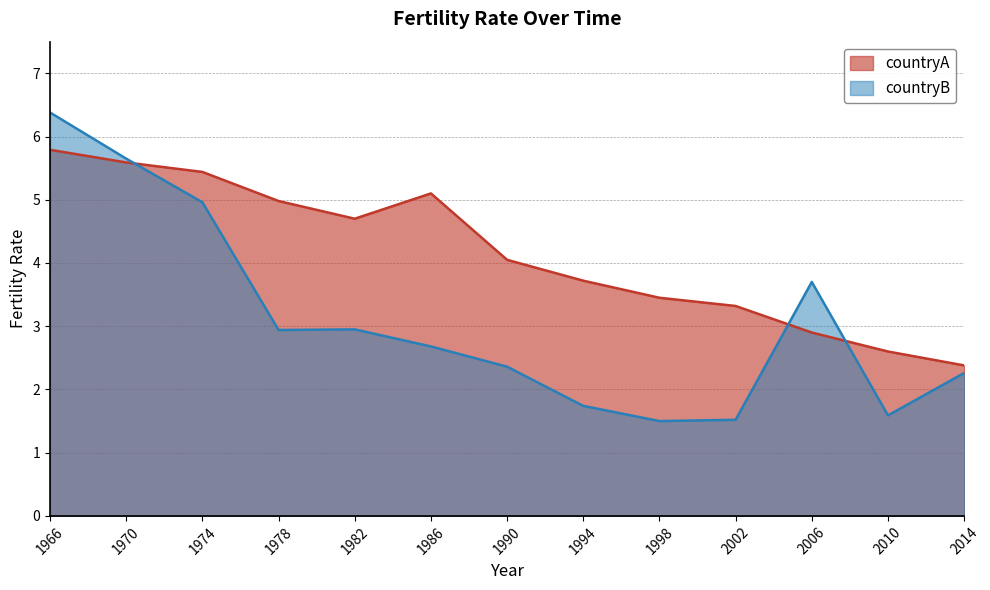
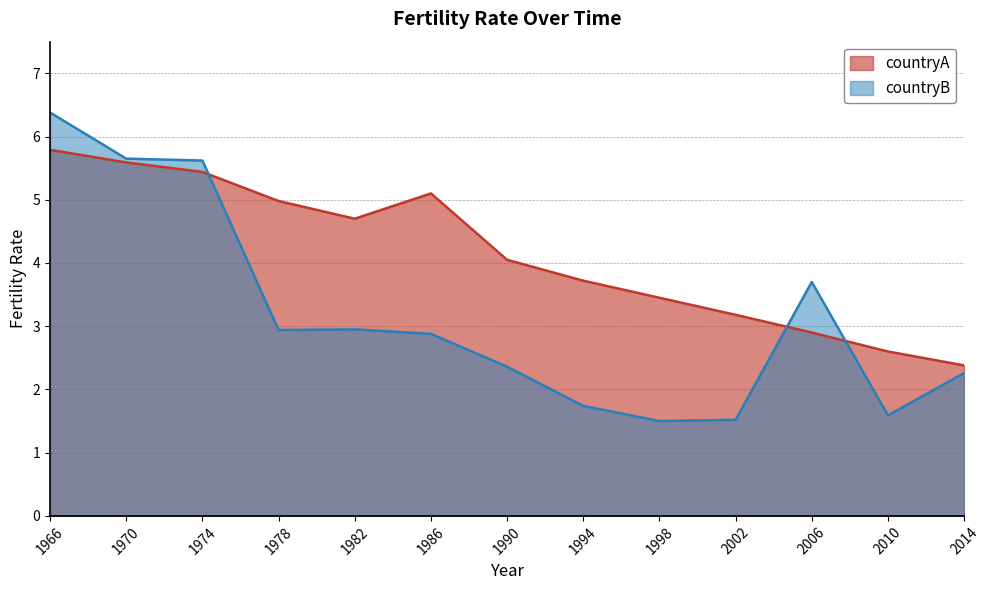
countryB, 1974: 5.0 -> 5.6
countryB, 1986: 2.7 -> 2.9
countryA, 2002: 3.3 -> 3.2
